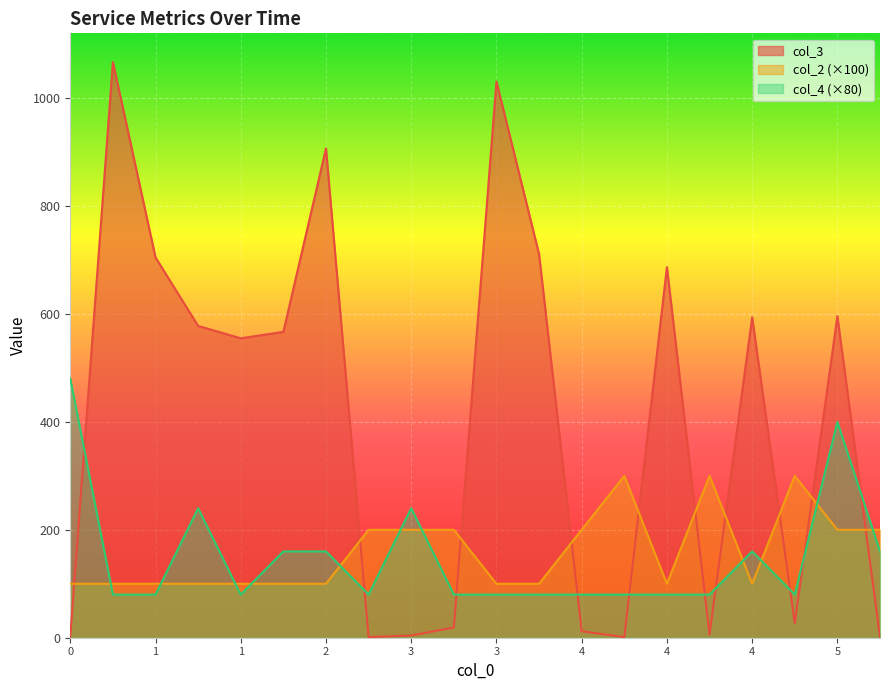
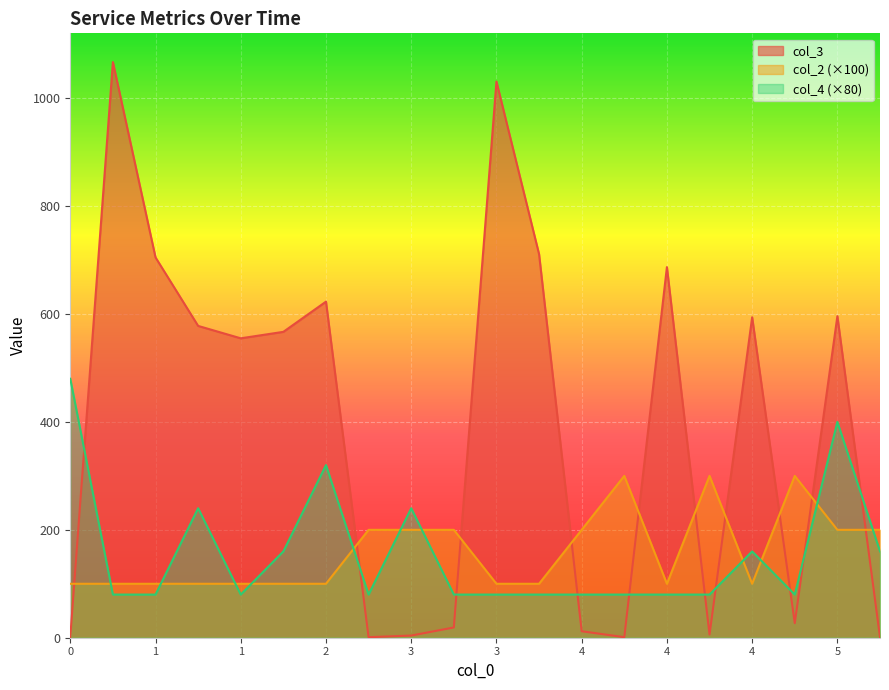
col_3, 2: 910 -> 620
col_4 (×80), 2: 160 -> 320
